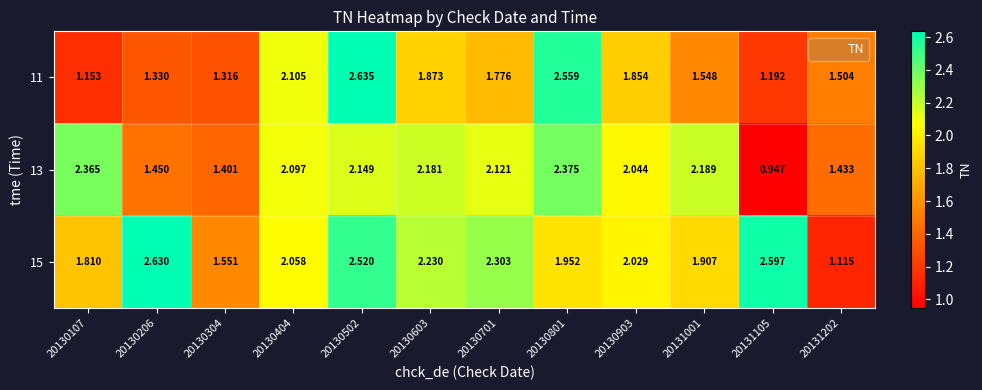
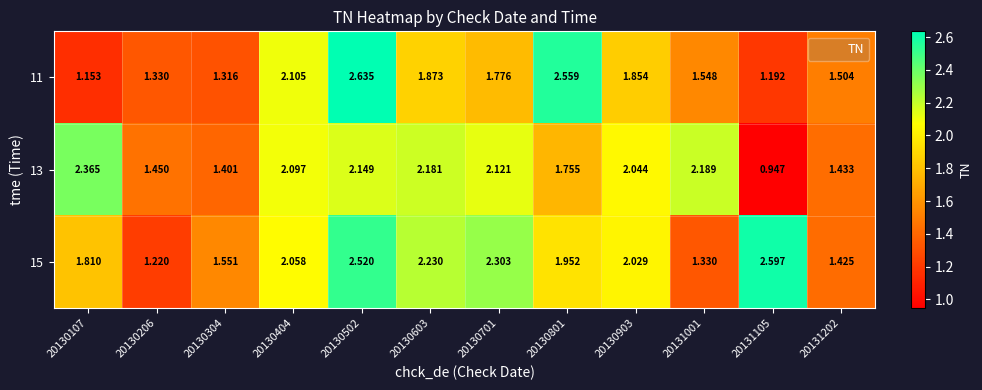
13, 20130801: 2.375 -> 1.755
15, 20130206: 2.630 -> 1.220
15, 20131001: 1.907 -> 1.330
15, 20131202: 1.115 -> 1.425
